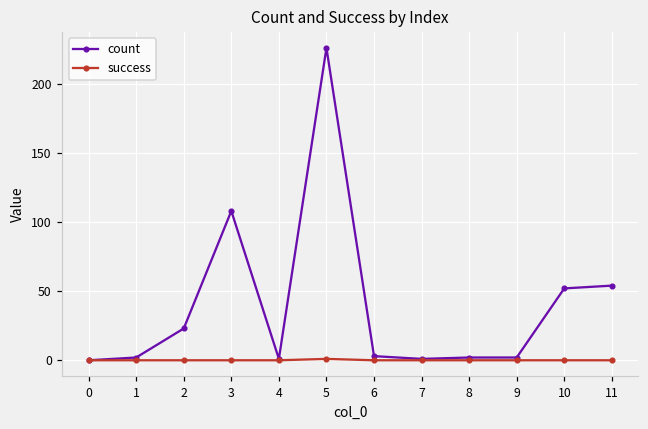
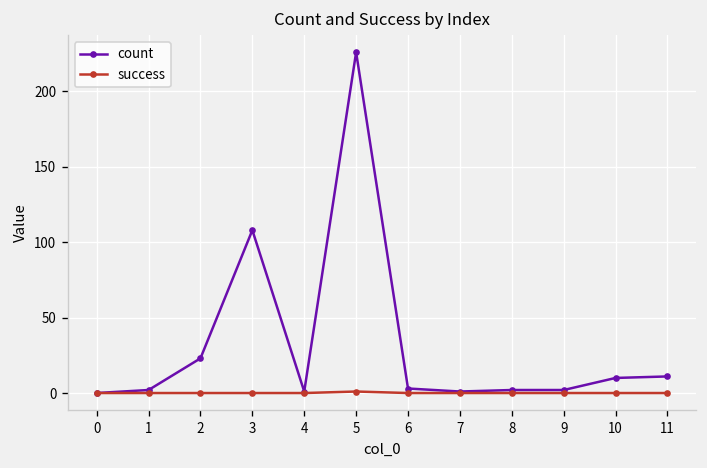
count, 10: 52 -> 10
count, 11: 54 -> 11
